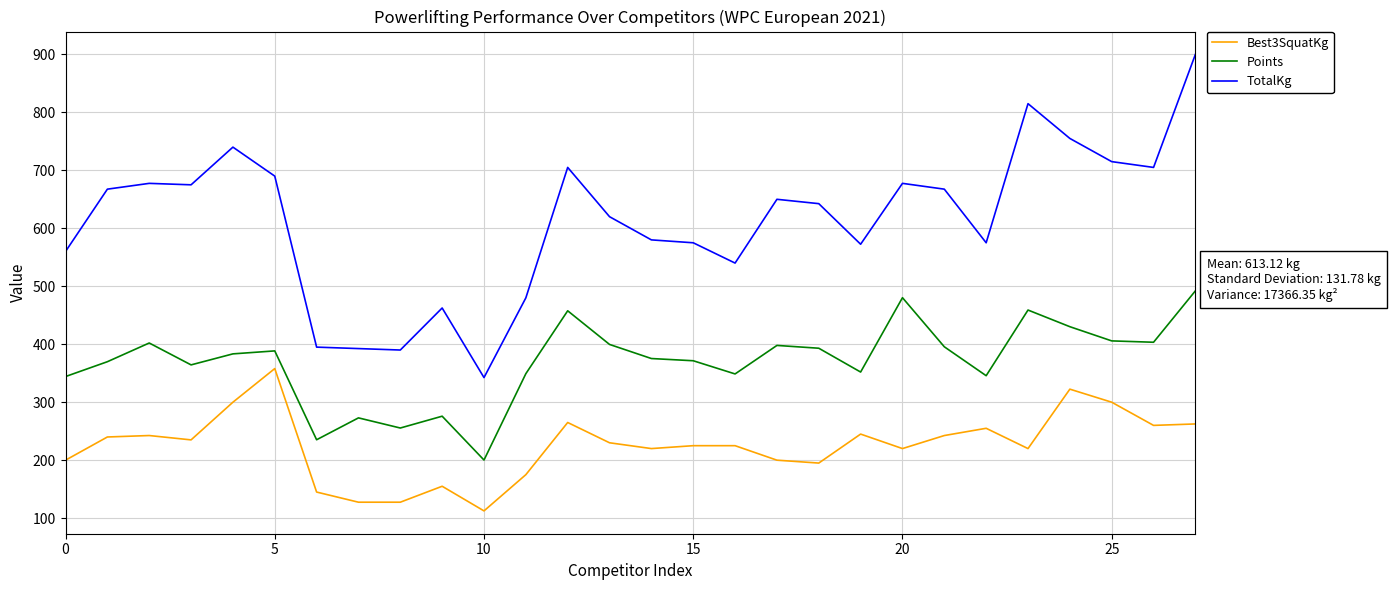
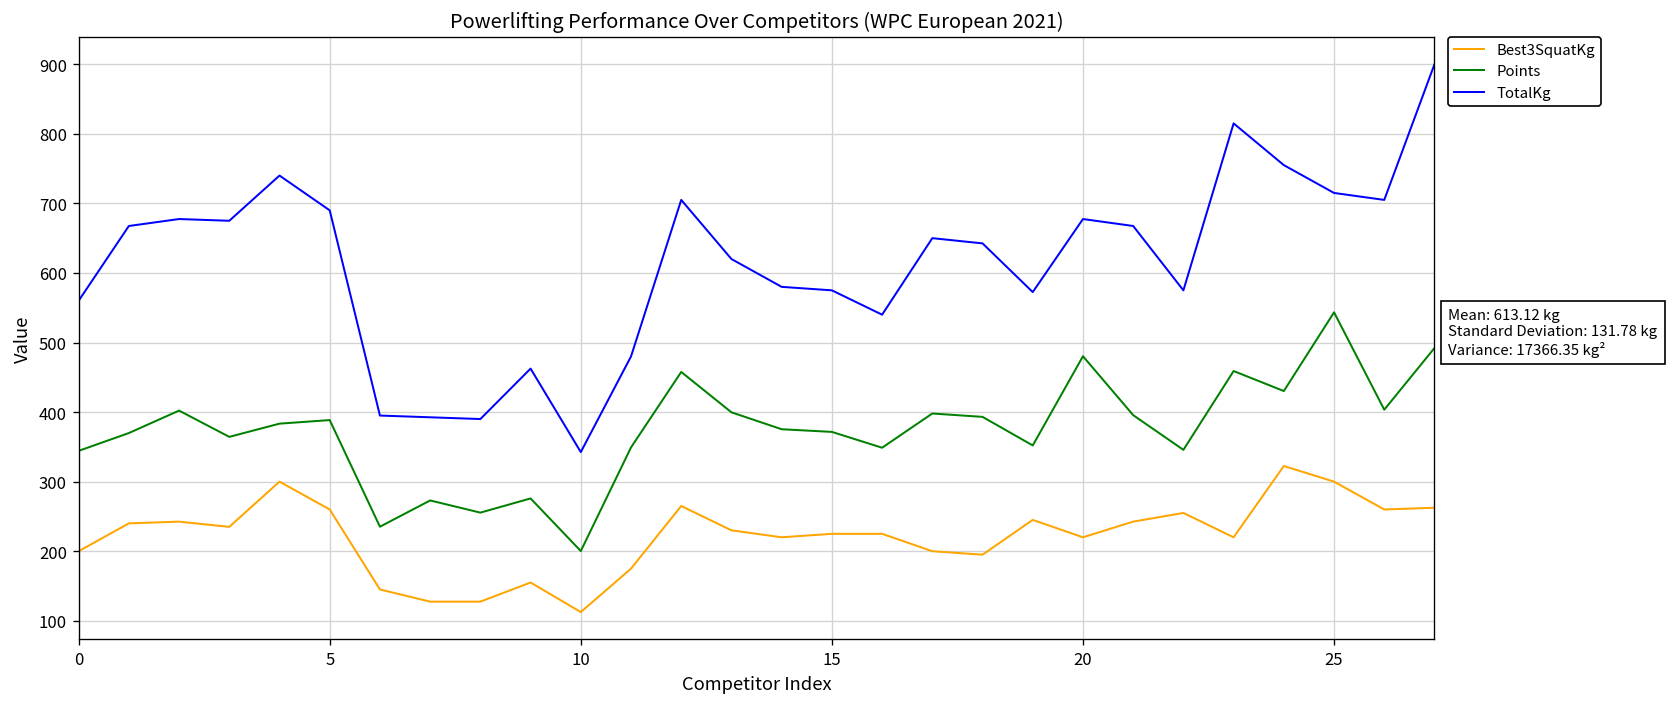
Best3SquatKg, 5: 360 -> 260
Points, 25: 410 -> 540
